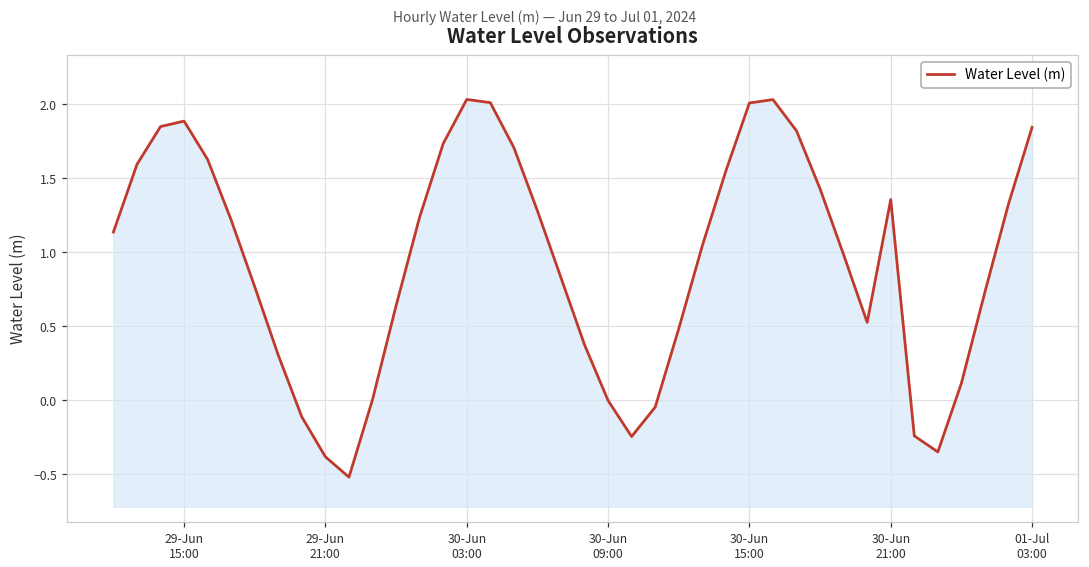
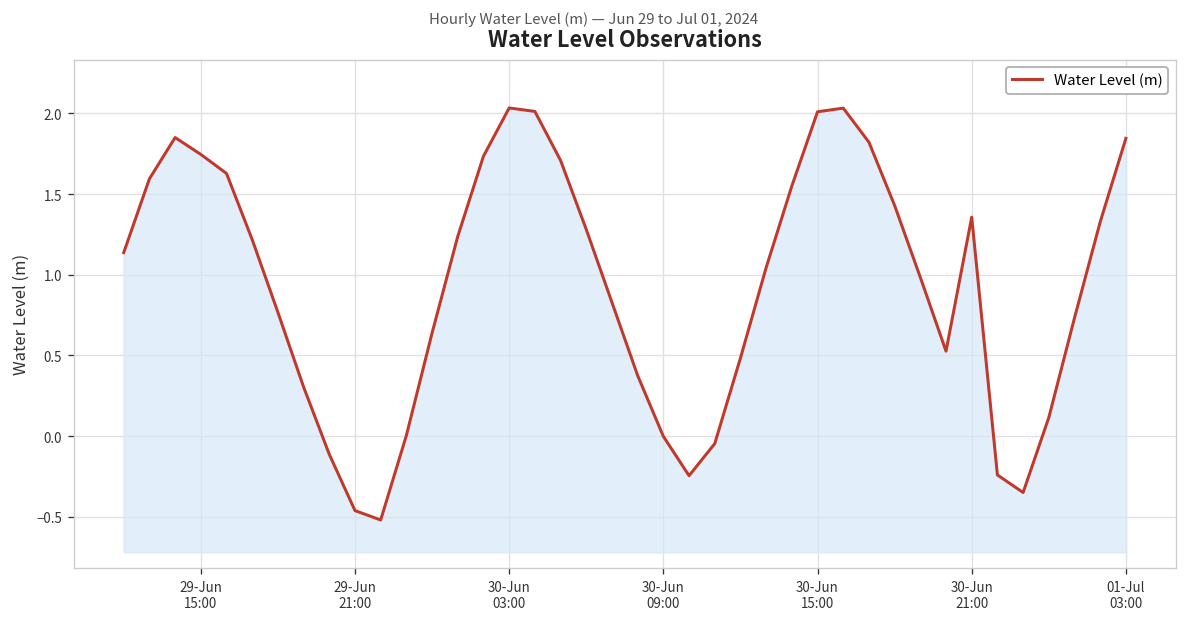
29-Jun 15:00: 1.89 -> 1.75
29-Jun 21:00: -0.38 -> -0.46
